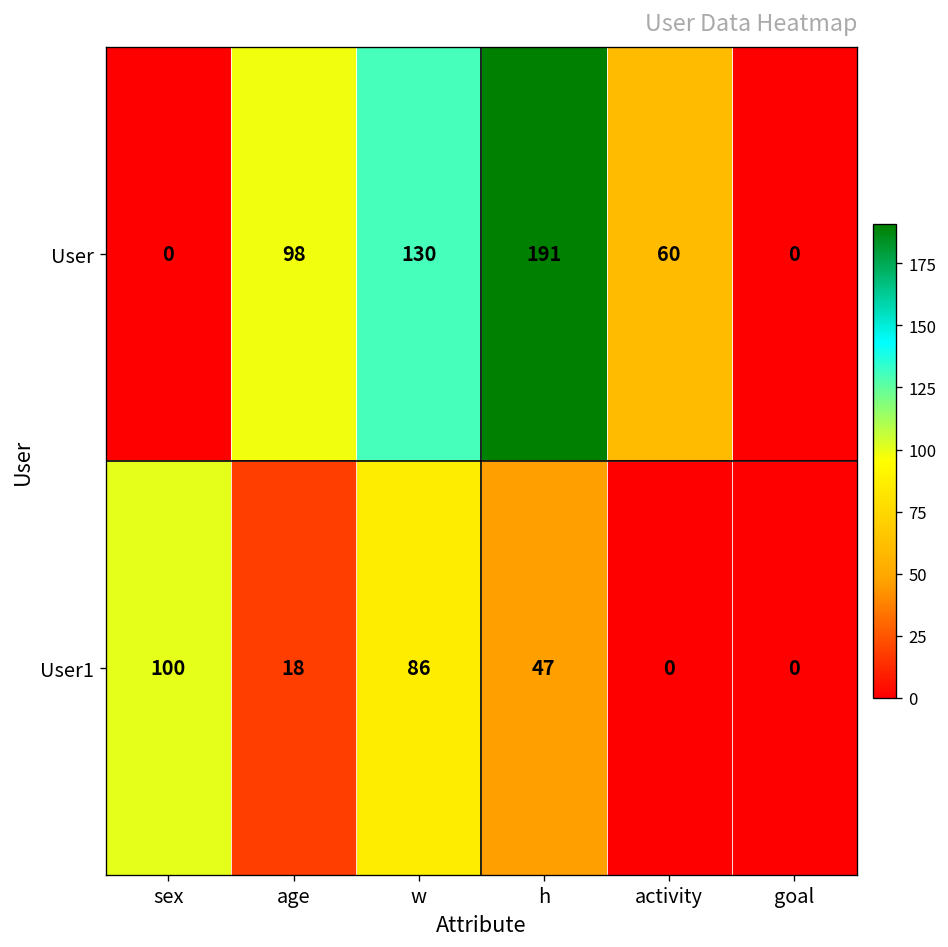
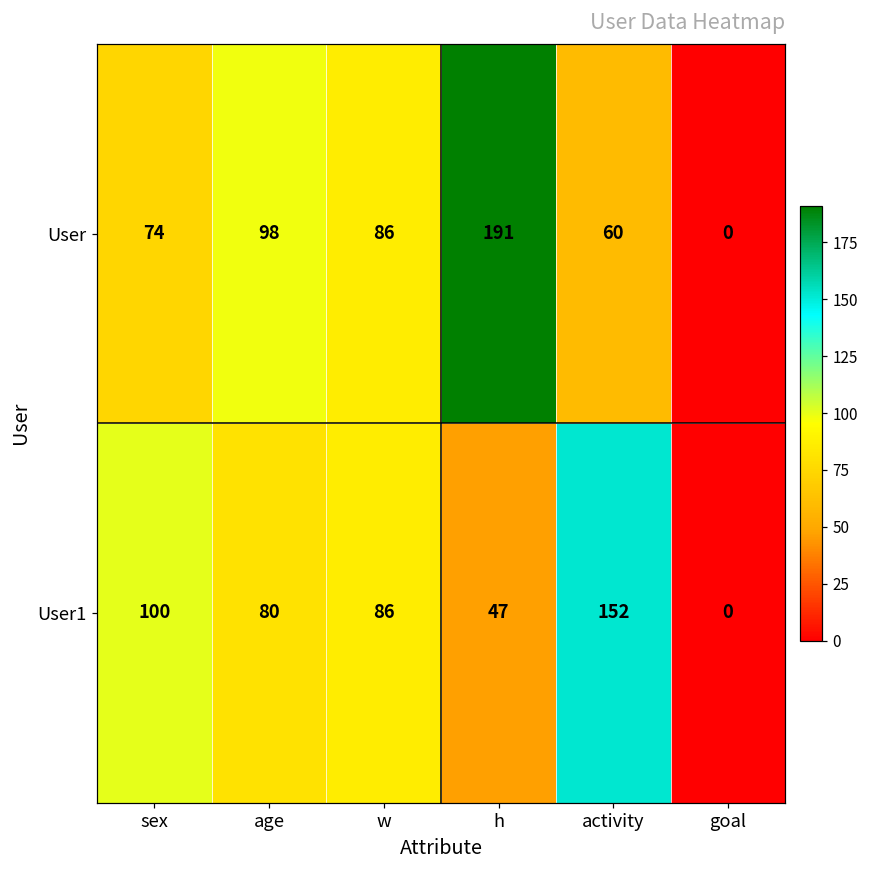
User, sex: 0 -> 74
User, w: 130 -> 86
User1, age: 18 -> 80
User1, activity: 0 -> 152
